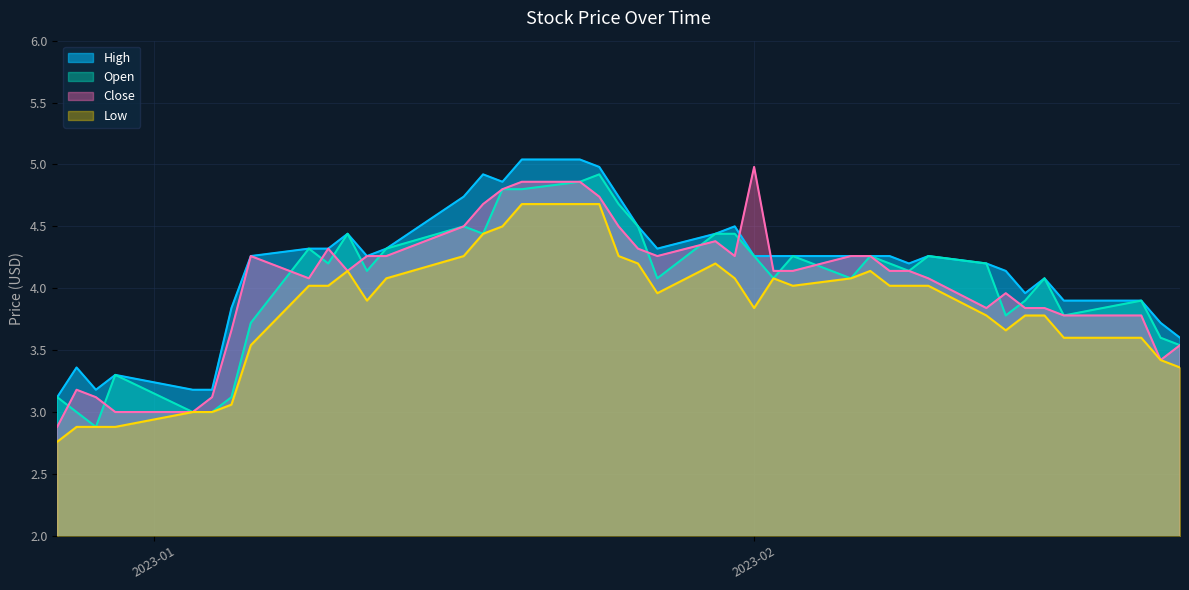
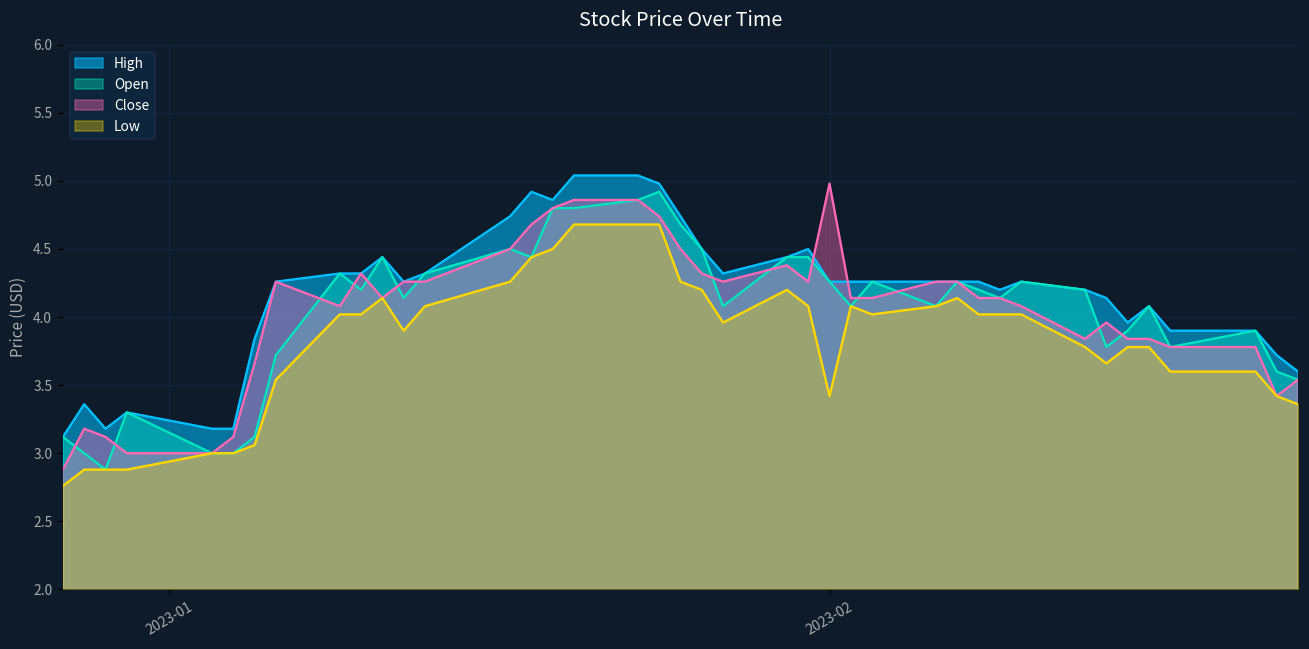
Low, 2023-02: 3.84 -> 3.42
